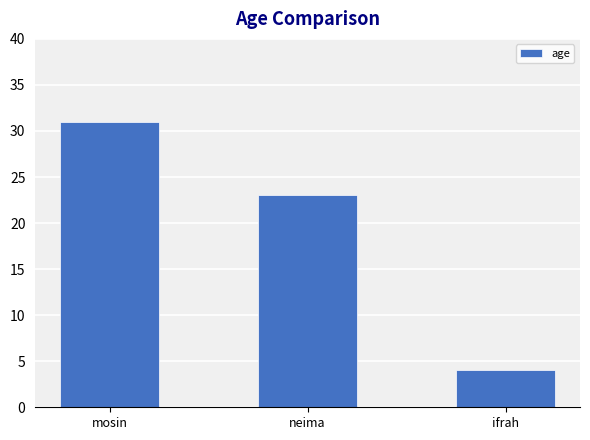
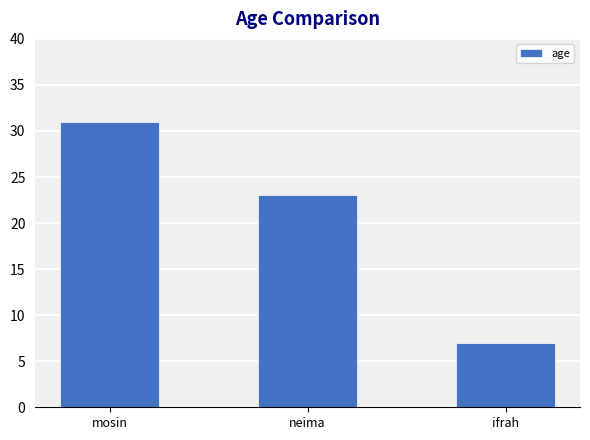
ifrah: 4 -> 7
